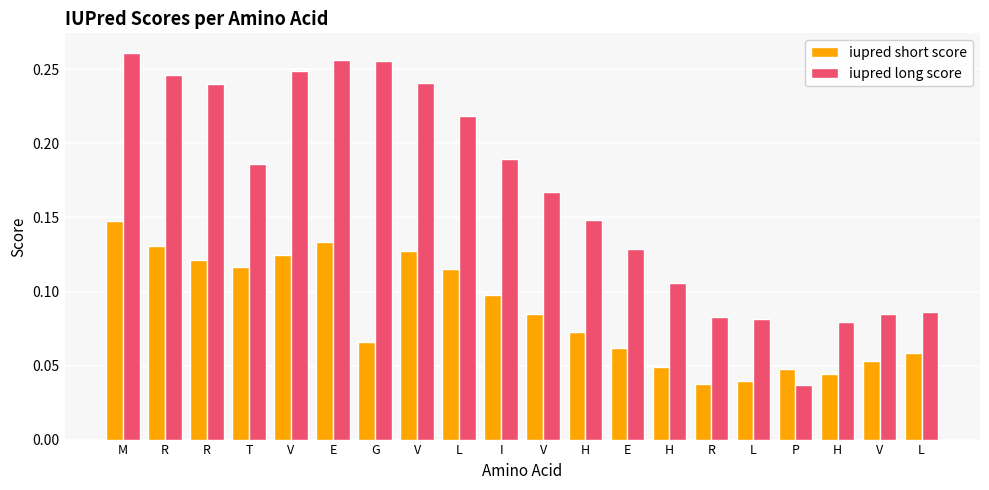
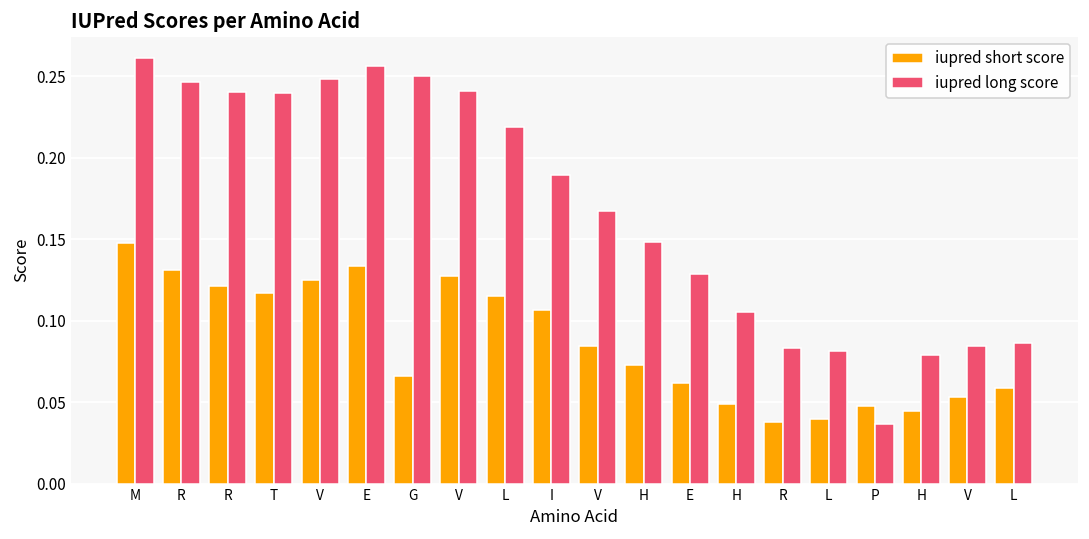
iupred long score, T: 0.186 -> 0.240
iupred long score, G: 0.256 -> 0.250
iupred short score, I: 0.098 -> 0.107
